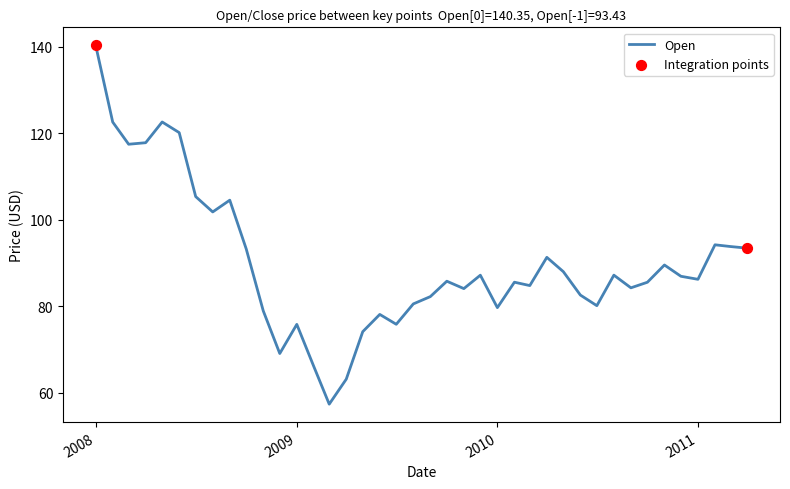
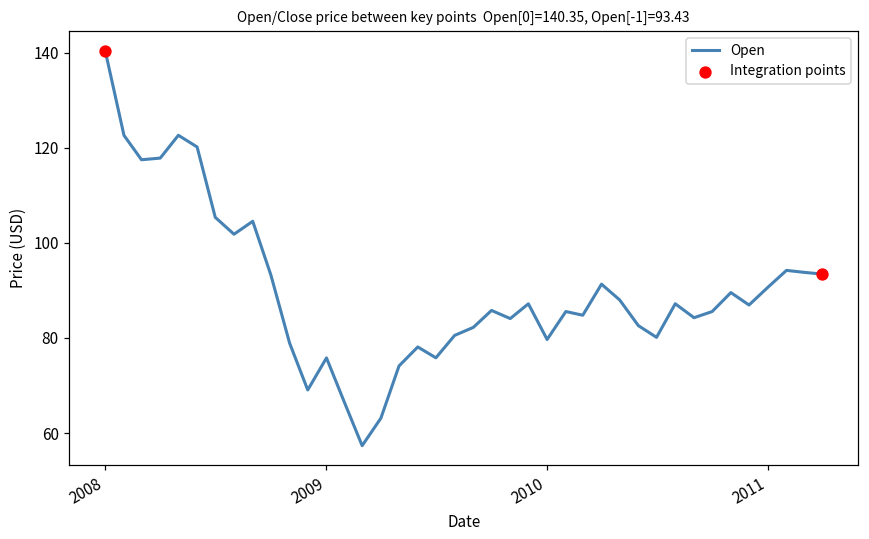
Open, 2011: 86 -> 91
